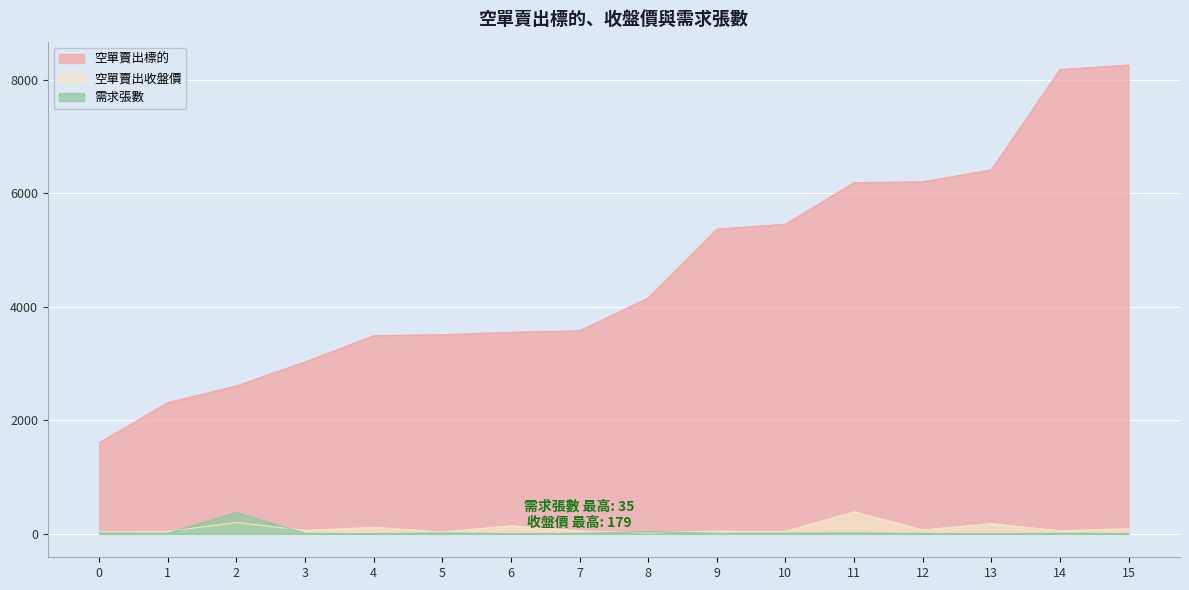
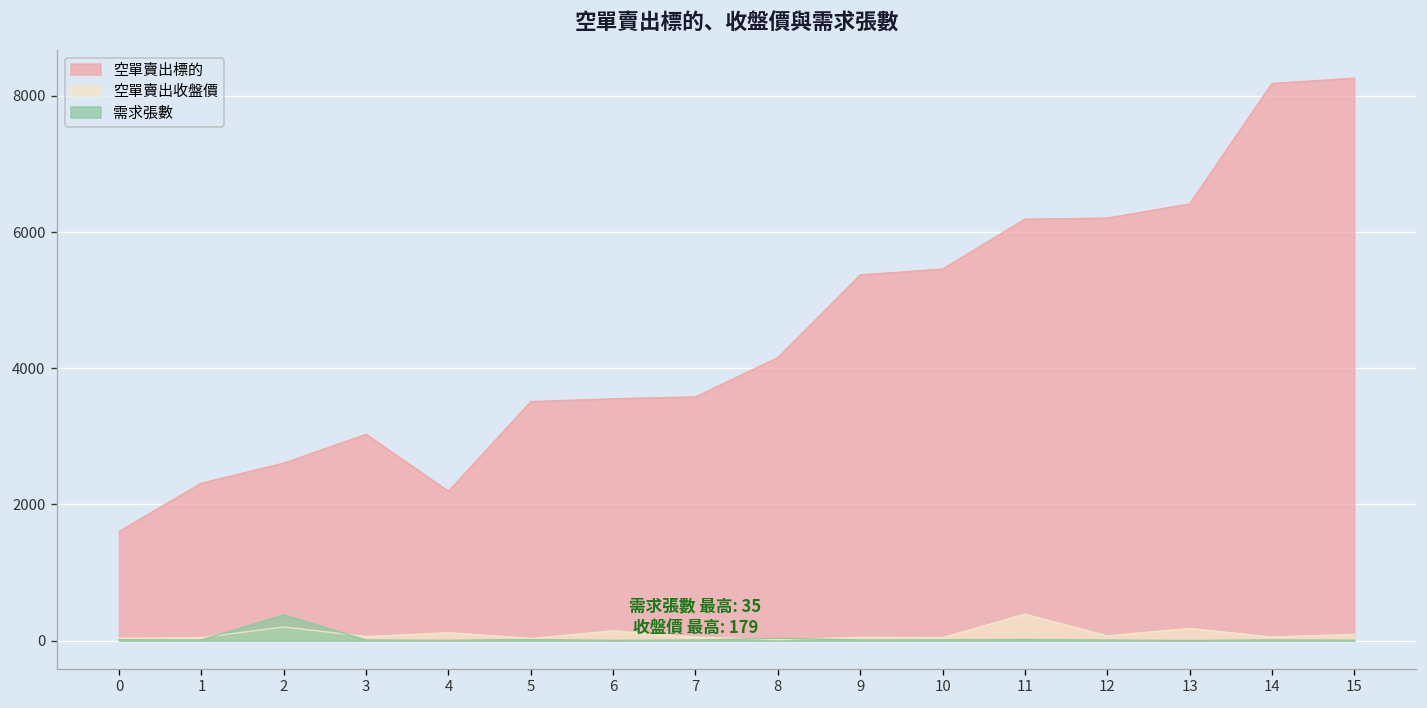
空單賣出標的, 4: 3500 -> 2200
